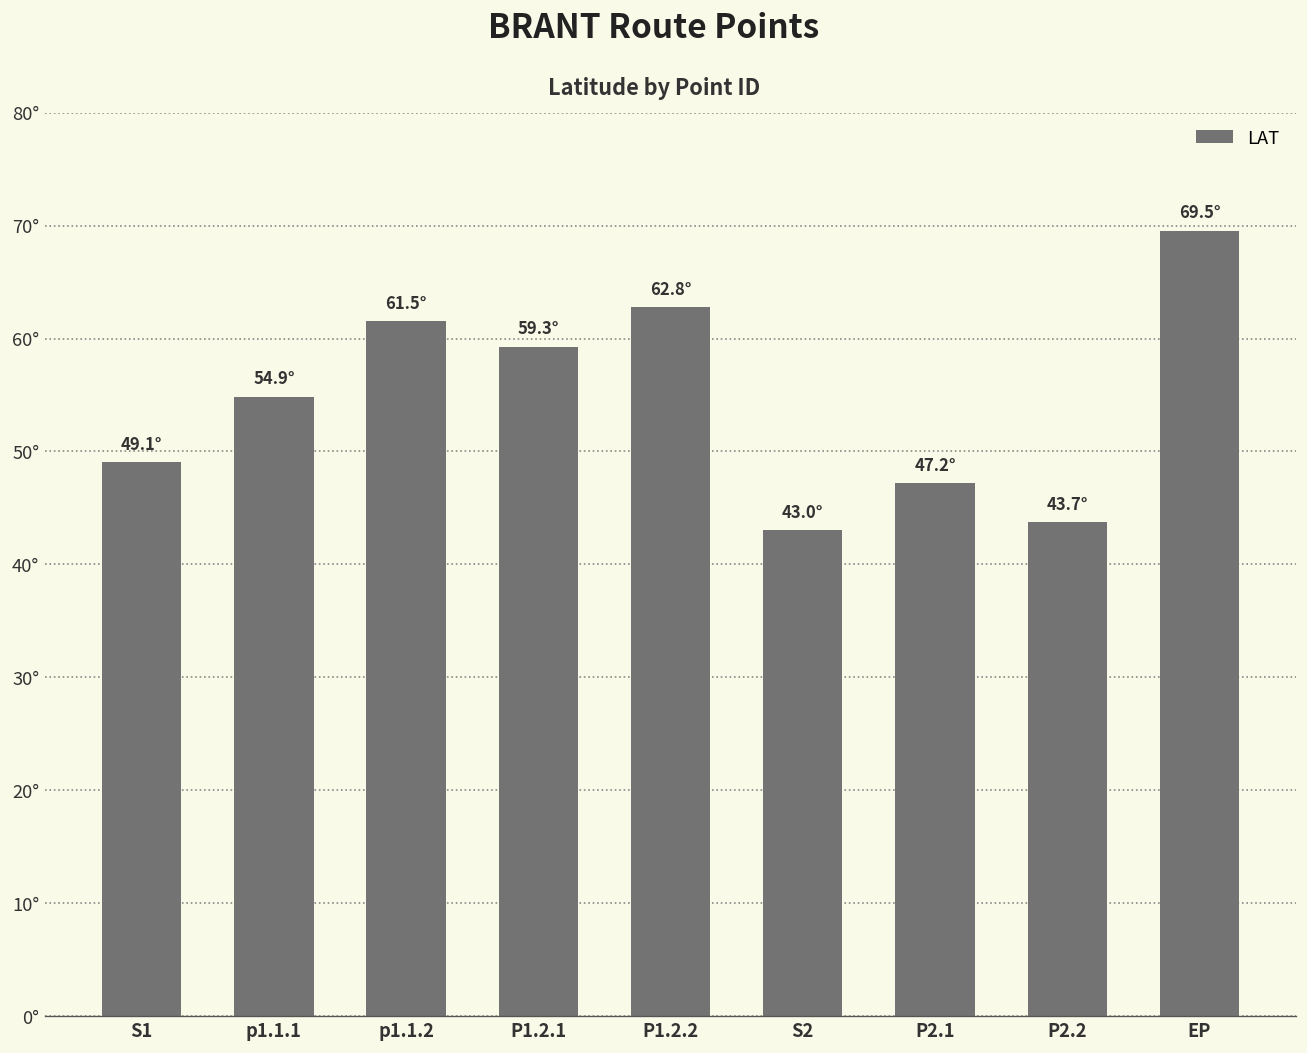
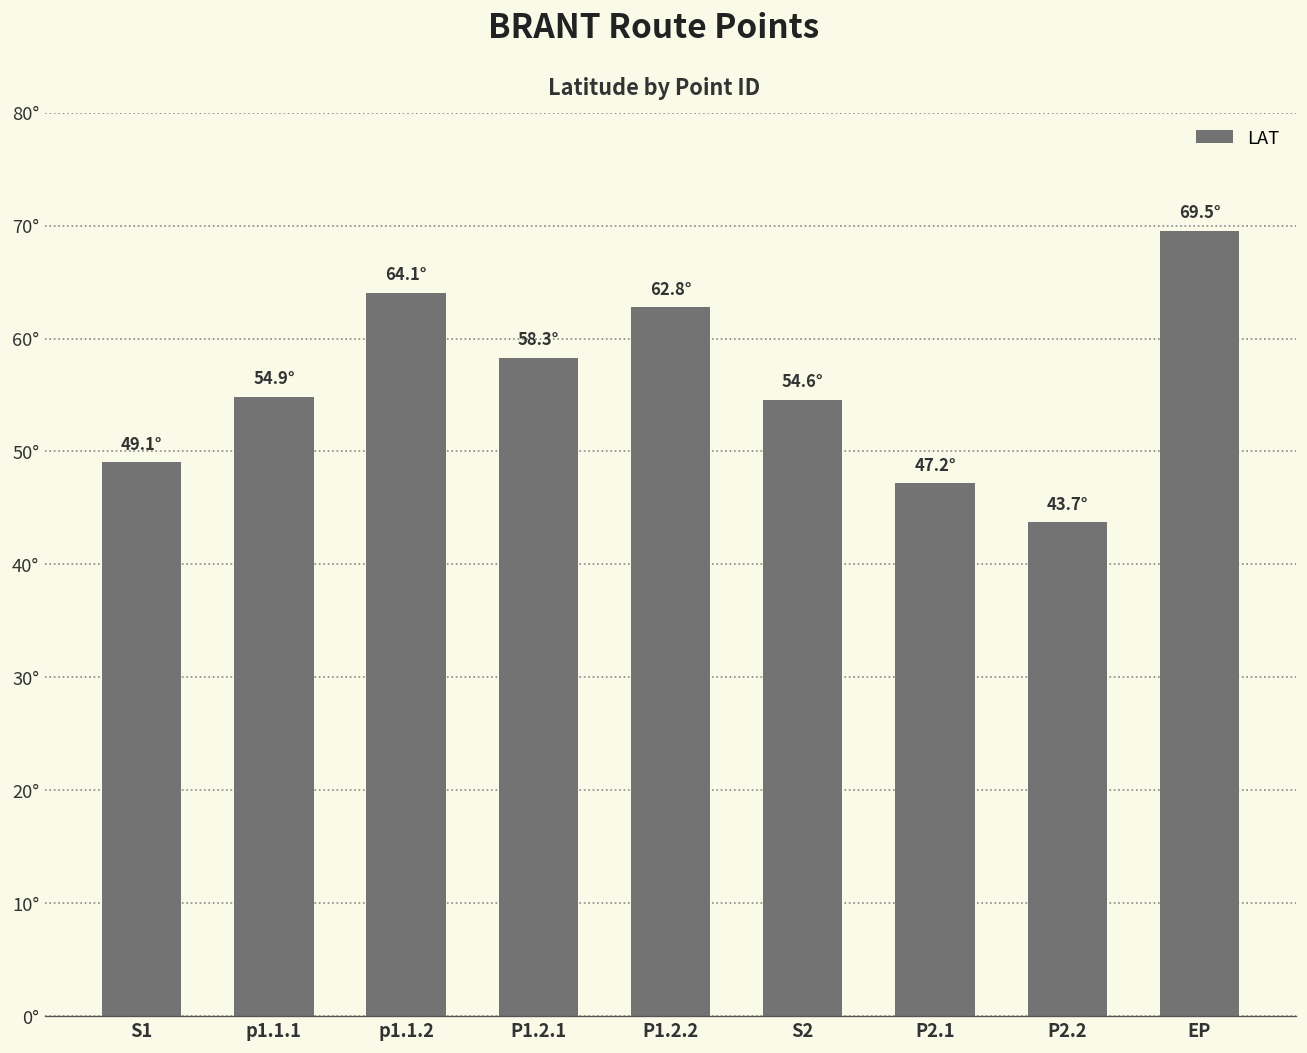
p1.1.2: 61.5° -> 64.1°
P1.2.1: 59.3° -> 58.3°
S2: 43.0° -> 54.6°
